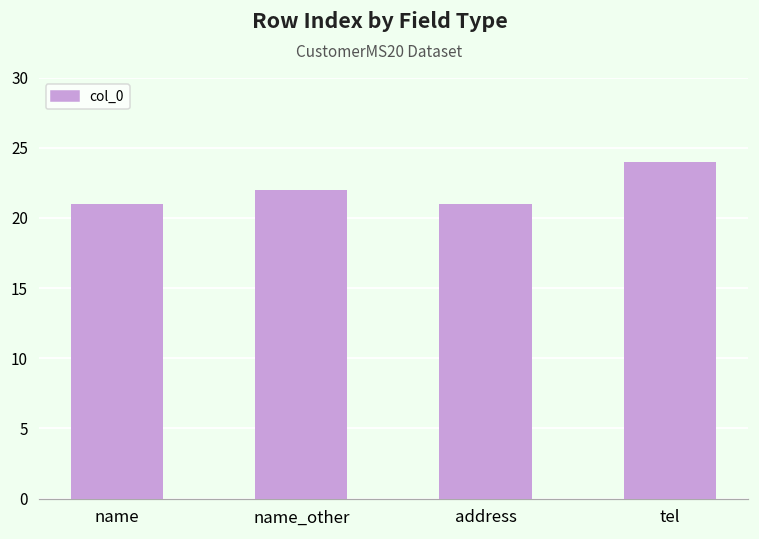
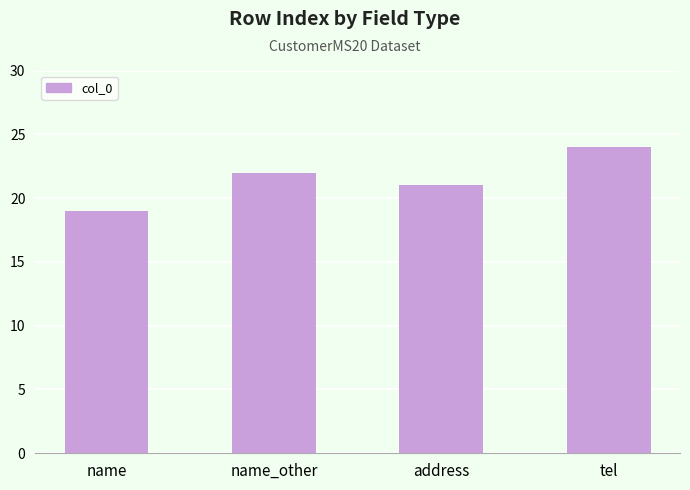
name: 21 -> 19
